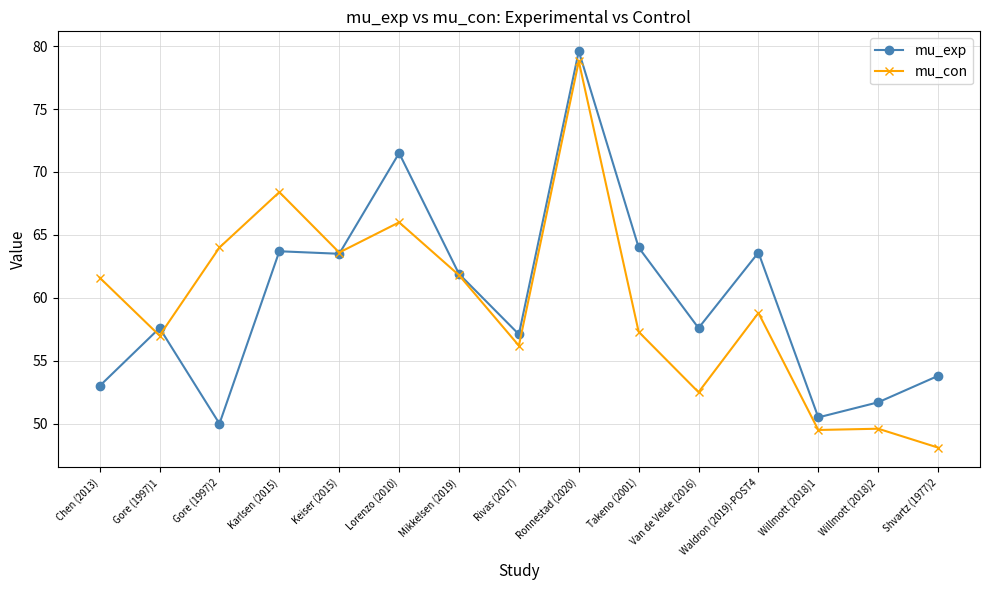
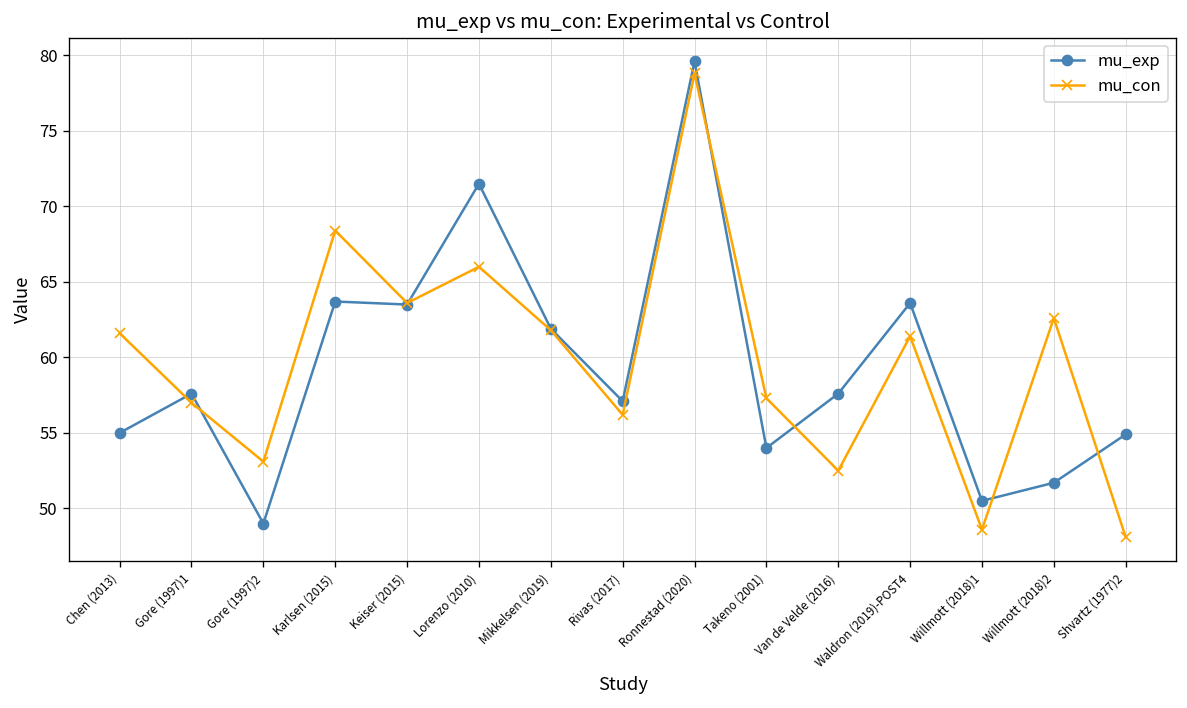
mu_exp, Chen (2013): 53 -> 55
mu_exp, Gore (1997)2: 50 -> 49
mu_con, Gore (1997)2: 64.0 -> 53.1
mu_exp, Takeno (2001): 64 -> 54
mu_con, Waldron (2019)-POST4: 58.8 -> 61.4
mu_con, Willmott (2018)1: 49.5 -> 48.6
mu_con, Willmott (2018)2: 49.6 -> 62.6
mu_exp, Shvartz (1977)2: 53.8 -> 54.9
